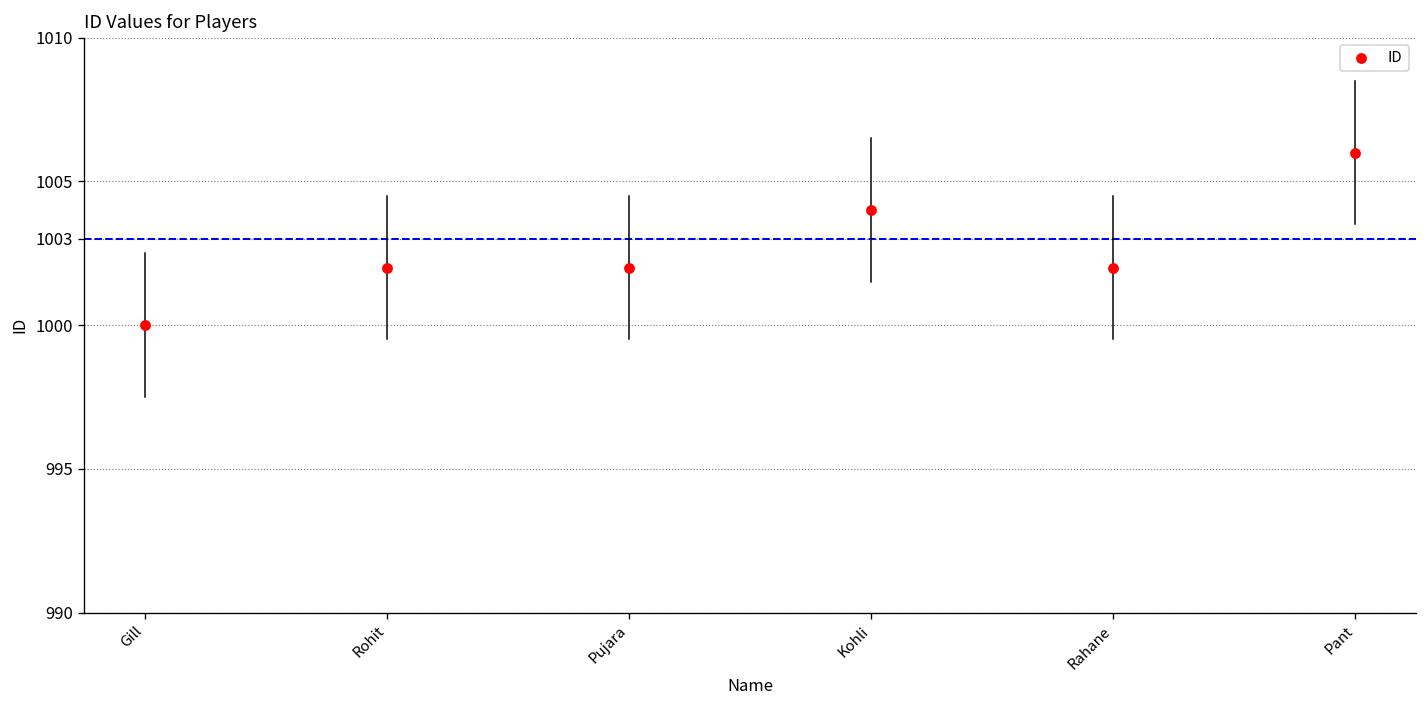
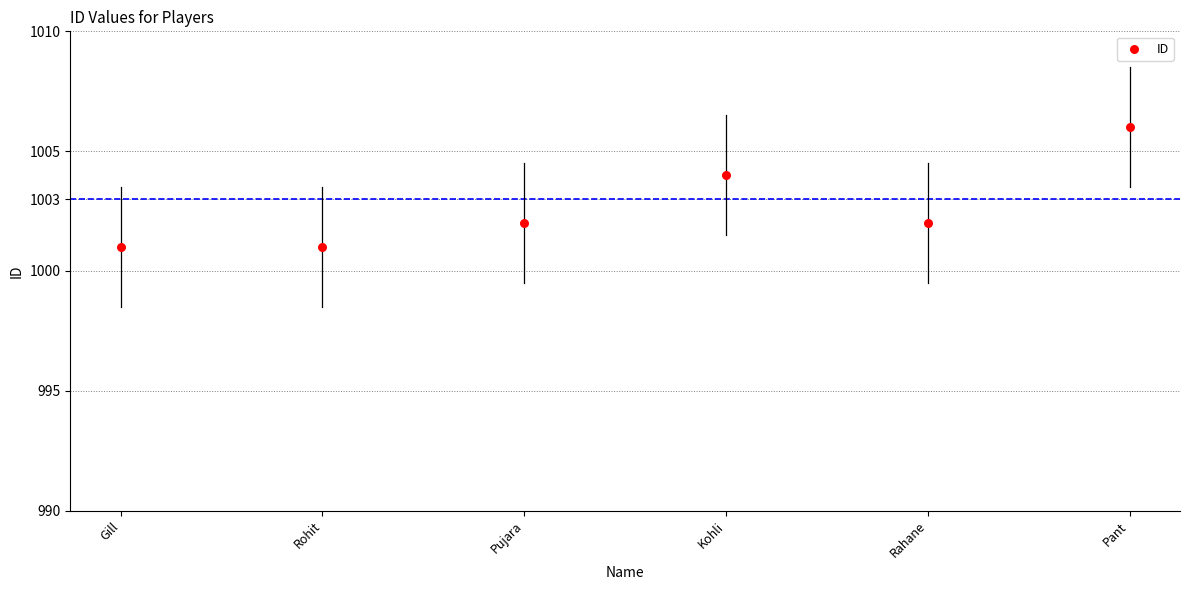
ID, Gill: 1000 -> 1001
ID, Rohit: 1002 -> 1001
